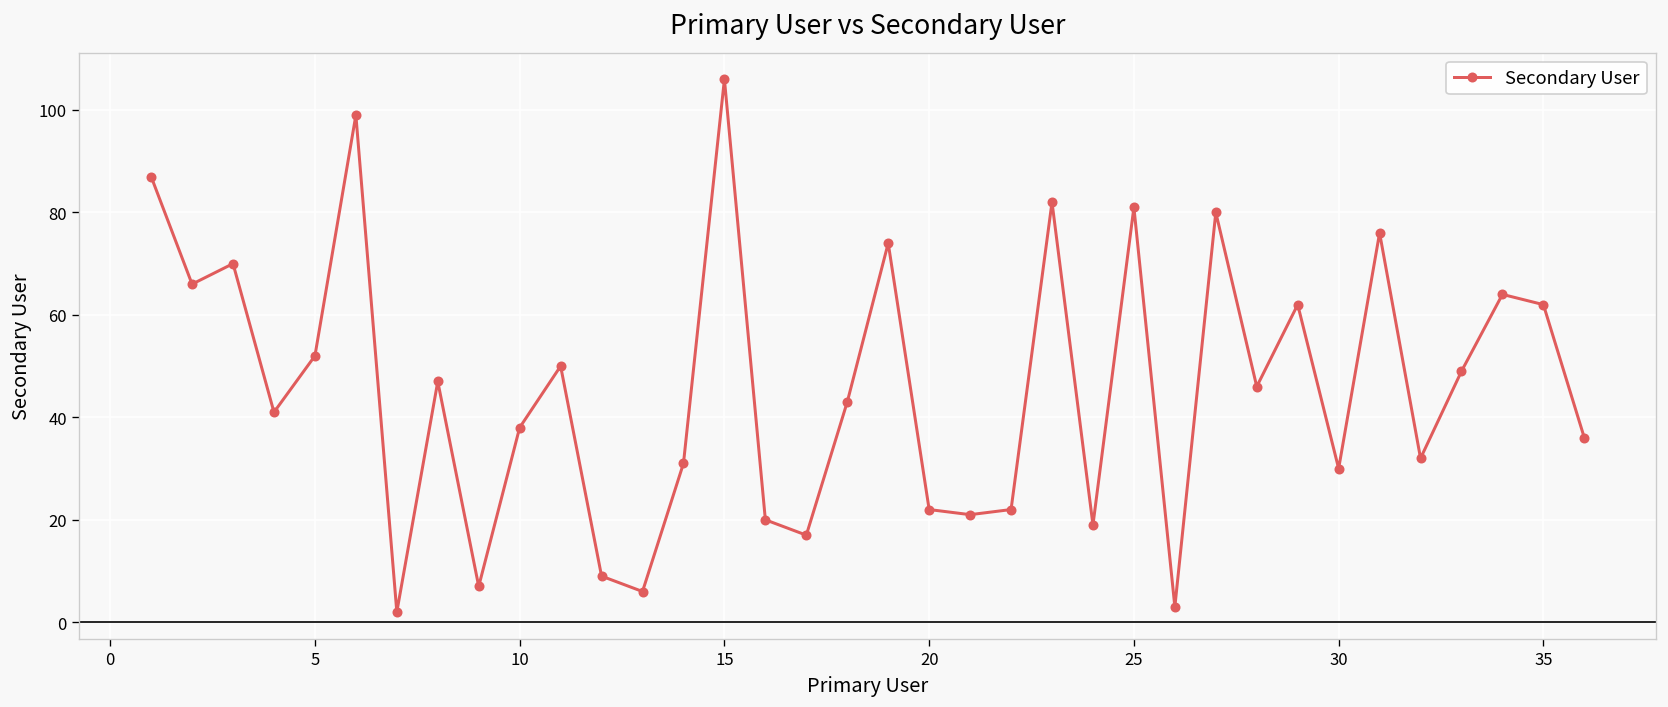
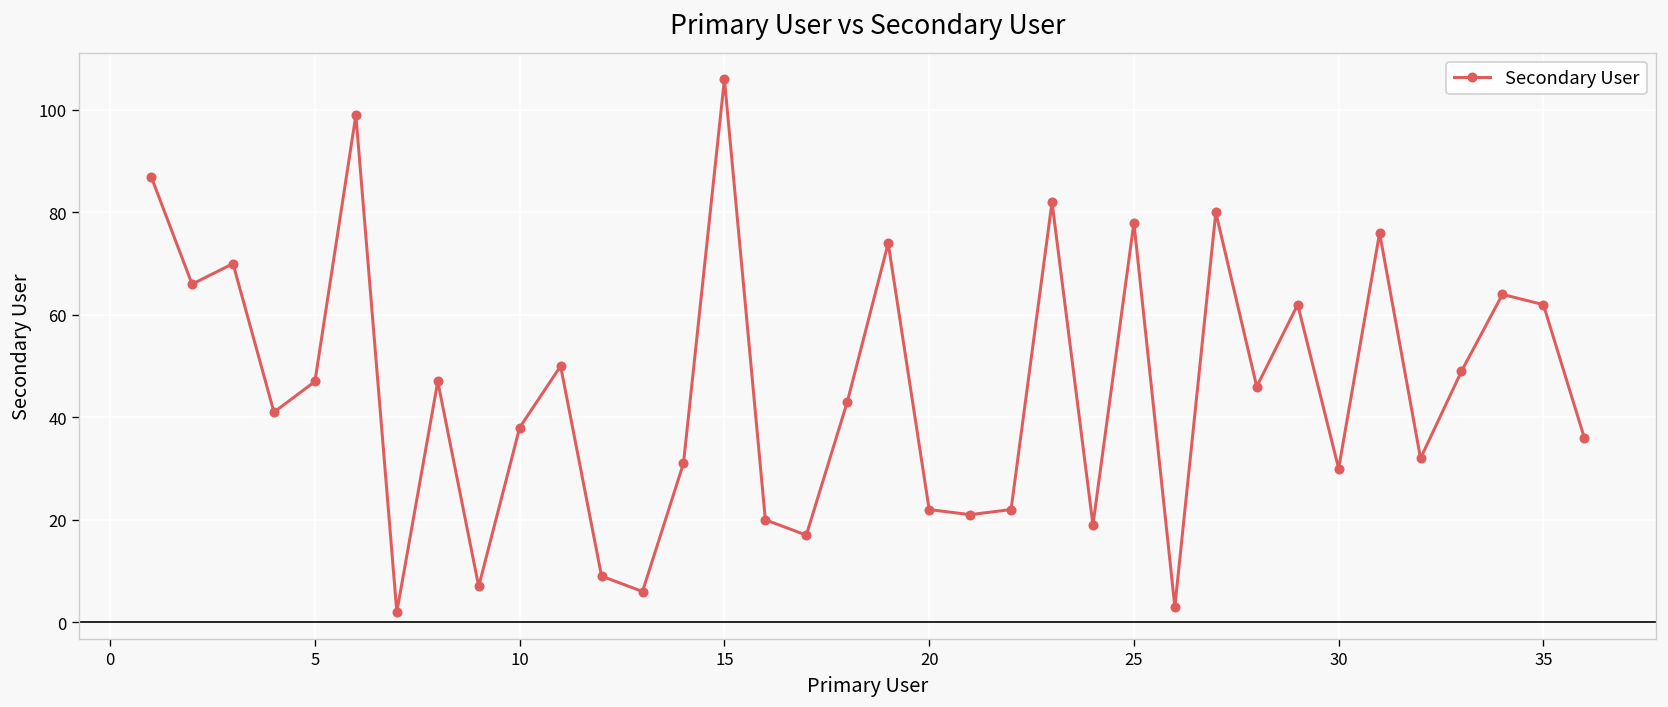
5: 52 -> 47
25: 81 -> 78
